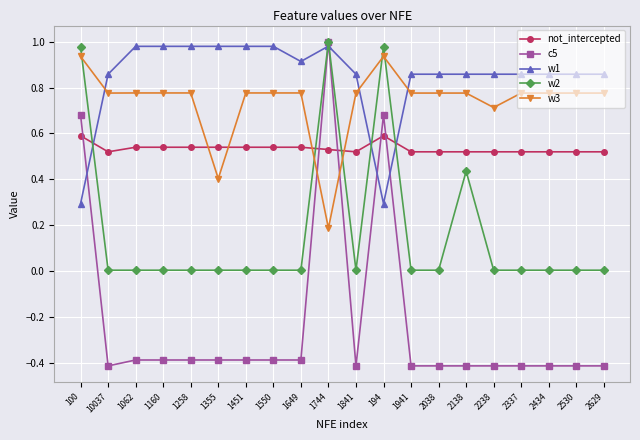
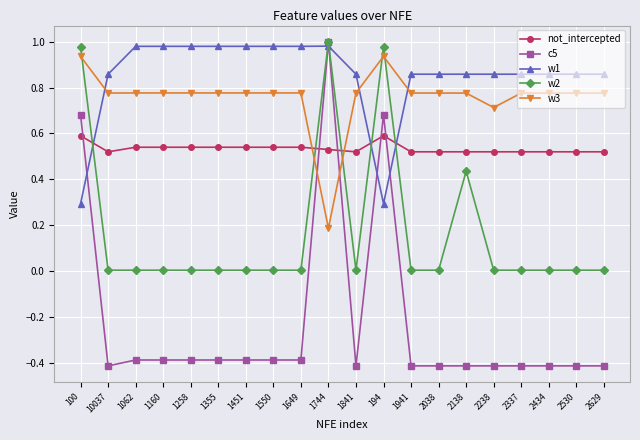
w3, 1355: 0.40 -> 0.78
w1, 1649: 0.91 -> 0.98
